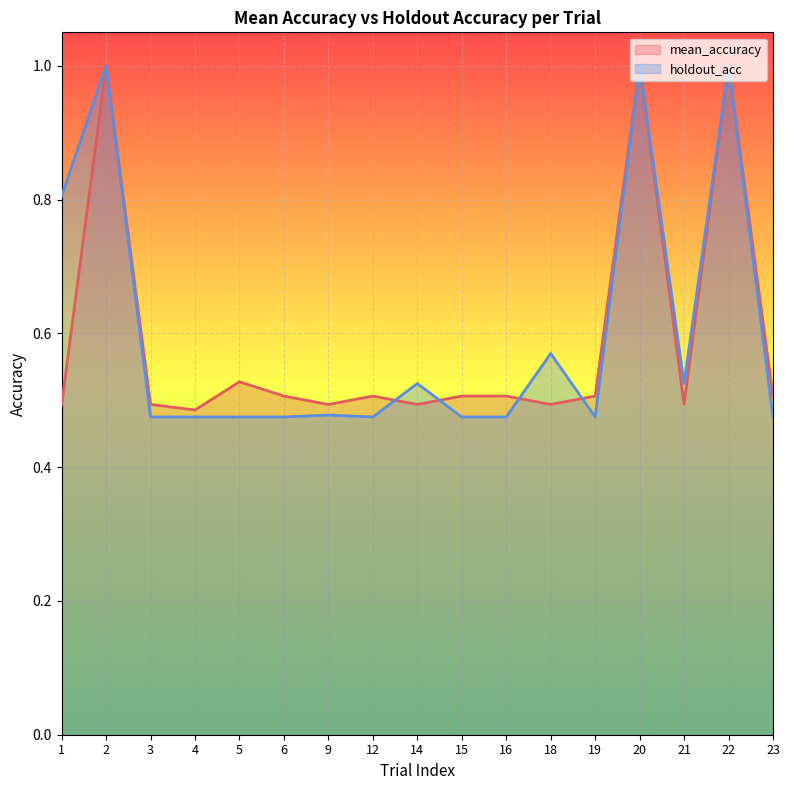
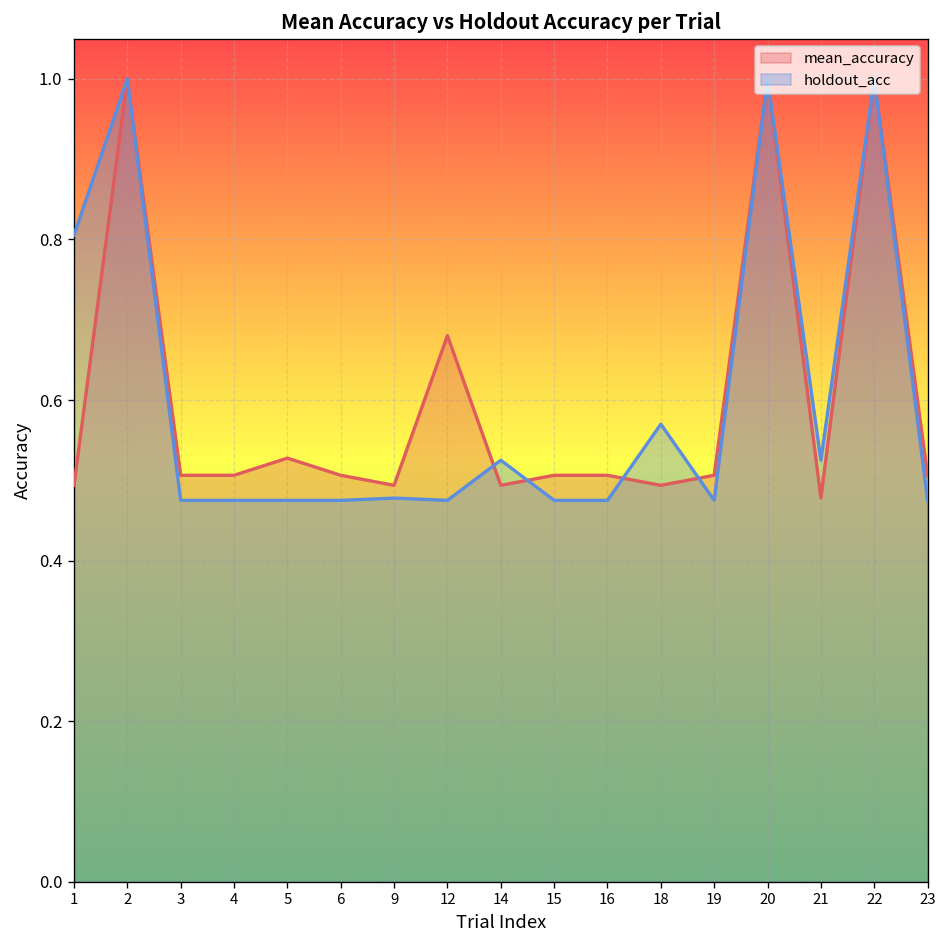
mean_accuracy, 3: 0.49 -> 0.51
mean_accuracy, 4: 0.49 -> 0.51
mean_accuracy, 12: 0.51 -> 0.68
mean_accuracy, 21: 0.49 -> 0.48
